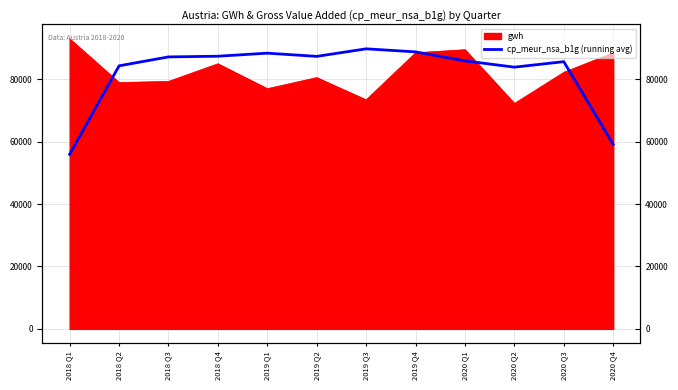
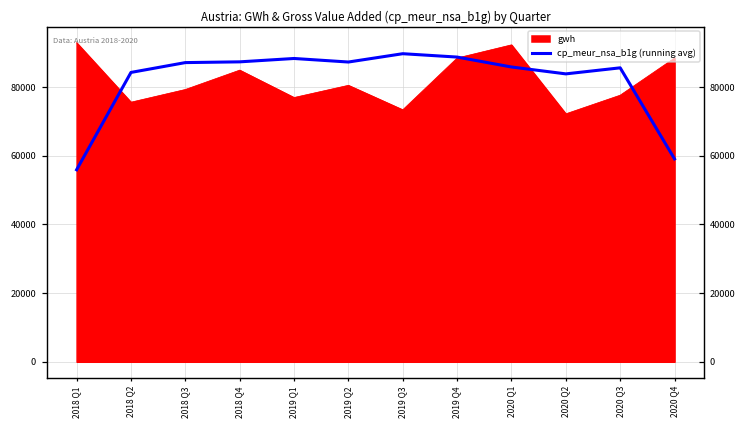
gwh, 2018 Q2: 79000 -> 76000
gwh, 2020 Q1: 89000 -> 92000
gwh, 2020 Q3: 82000 -> 78000
